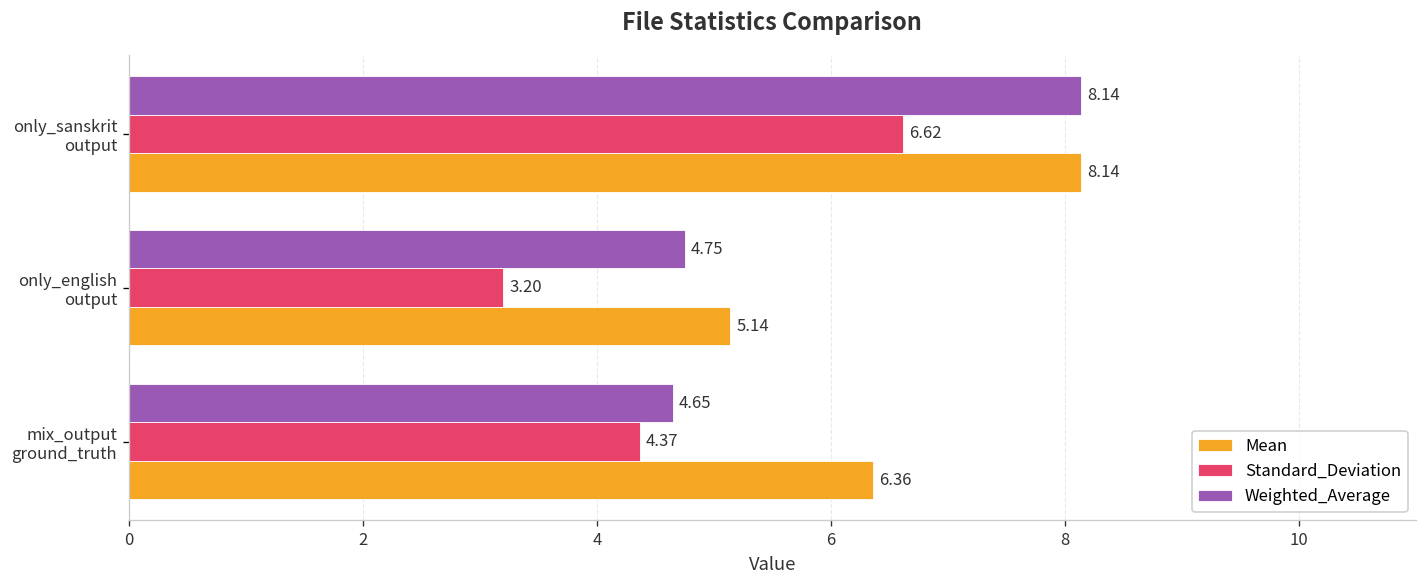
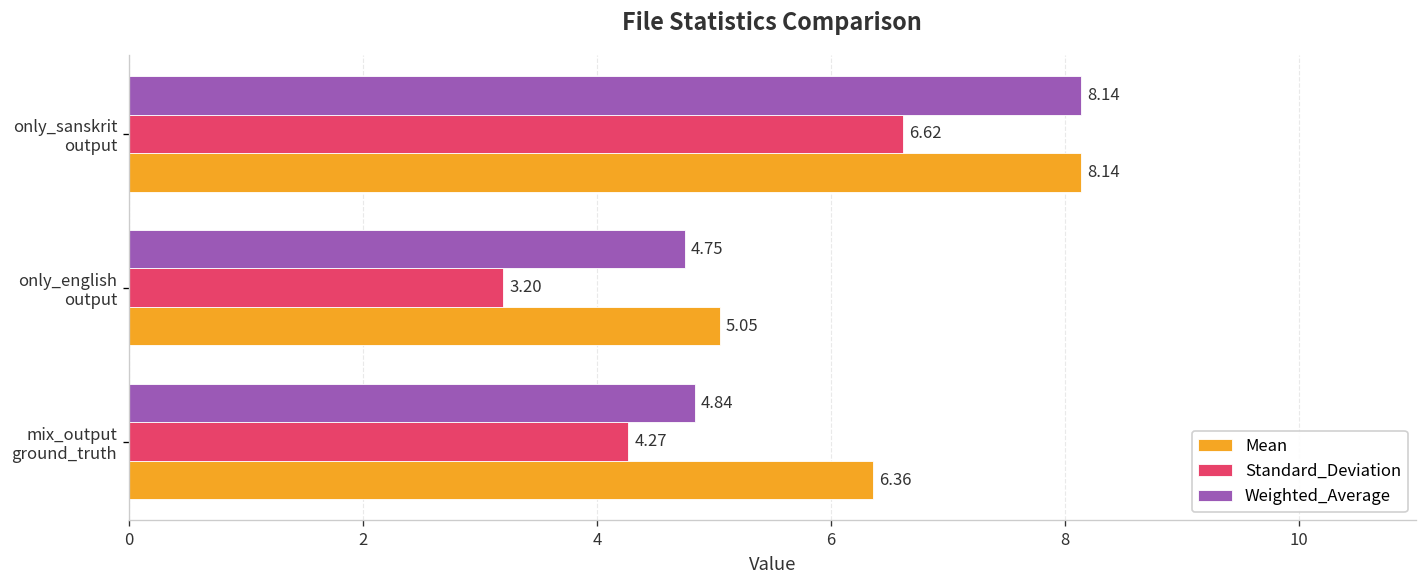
Mean, only_english output: 5.14 -> 5.05
Weighted_Average, mix_output ground_truth: 4.65 -> 4.84
Standard_Deviation, mix_output ground_truth: 4.37 -> 4.27
